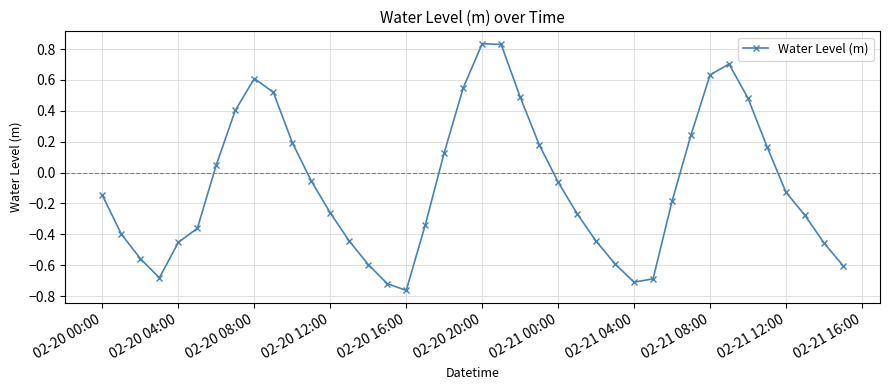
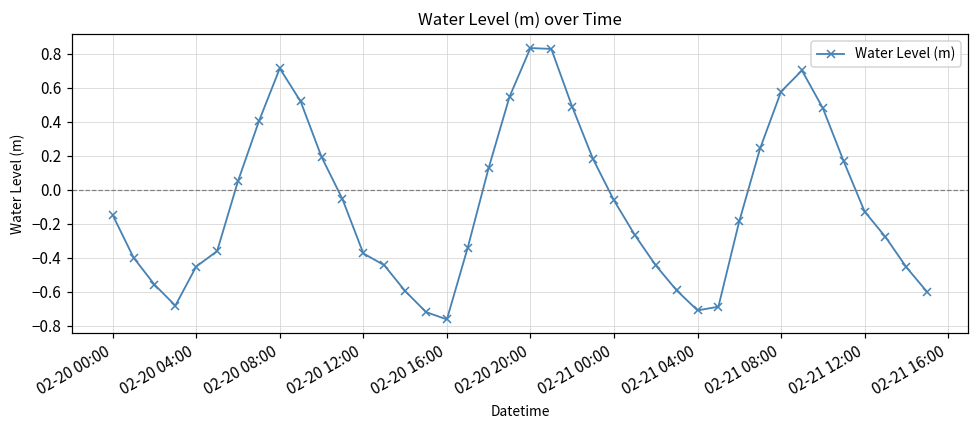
02-20 08:00: 0.61 -> 0.72
02-20 12:00: -0.26 -> -0.37
02-21 08:00: 0.63 -> 0.58
